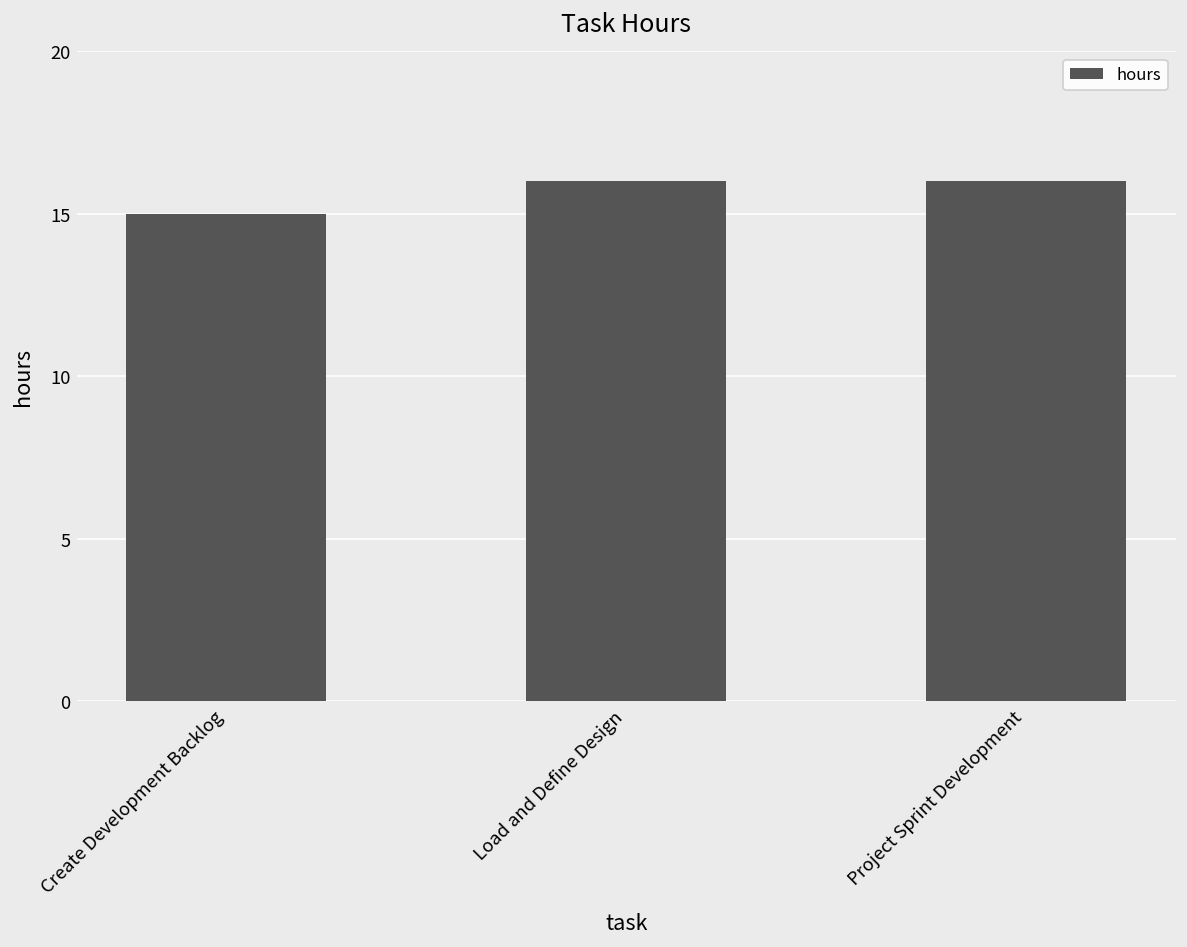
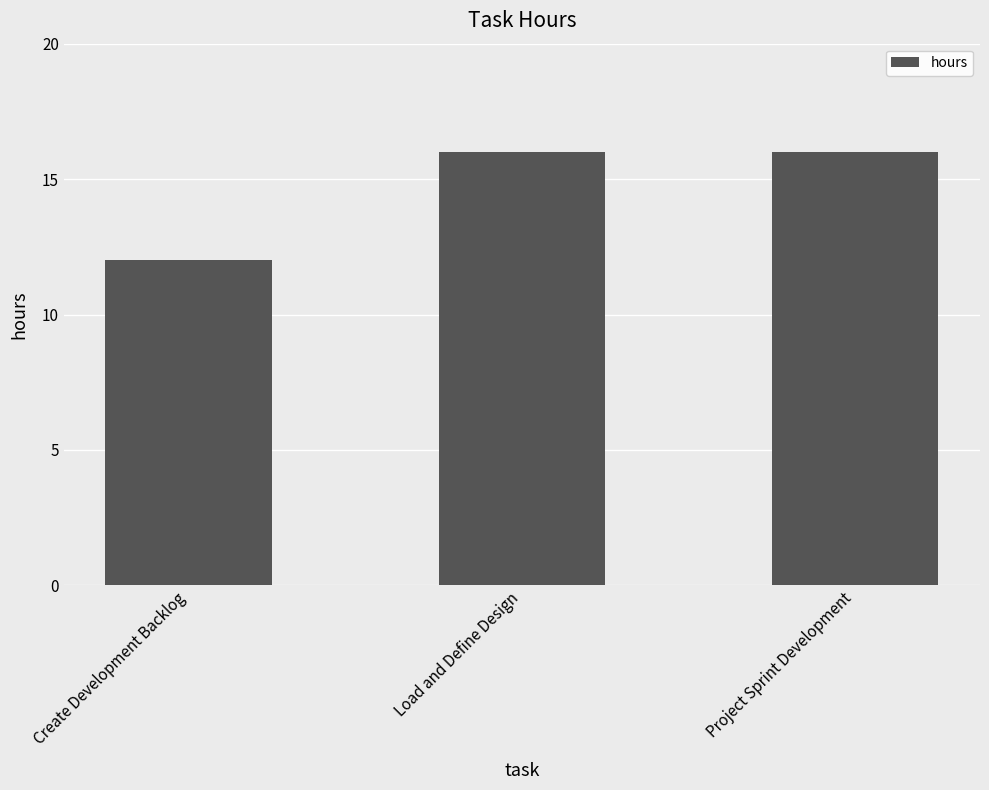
Create Development Backlog: 15 -> 12
